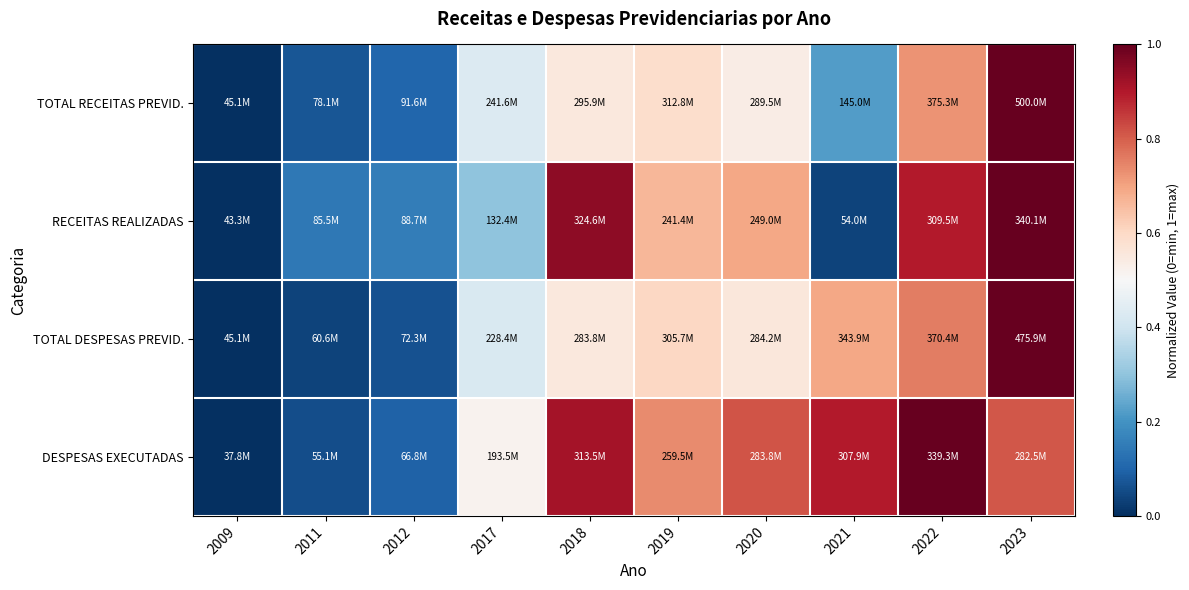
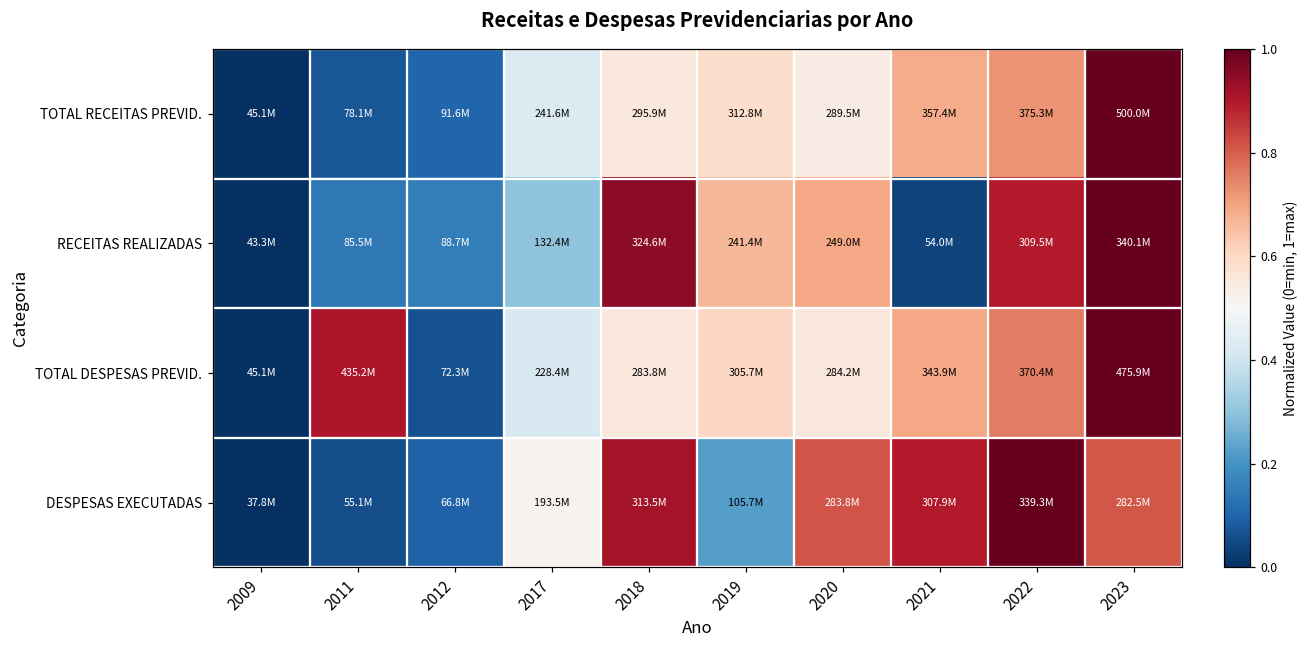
TOTAL RECEITAS PREVID., 2021: 145.0M -> 357.4M
TOTAL DESPESAS PREVID., 2011: 60.6M -> 435.2M
DESPESAS EXECUTADAS, 2019: 259.5M -> 105.7M
